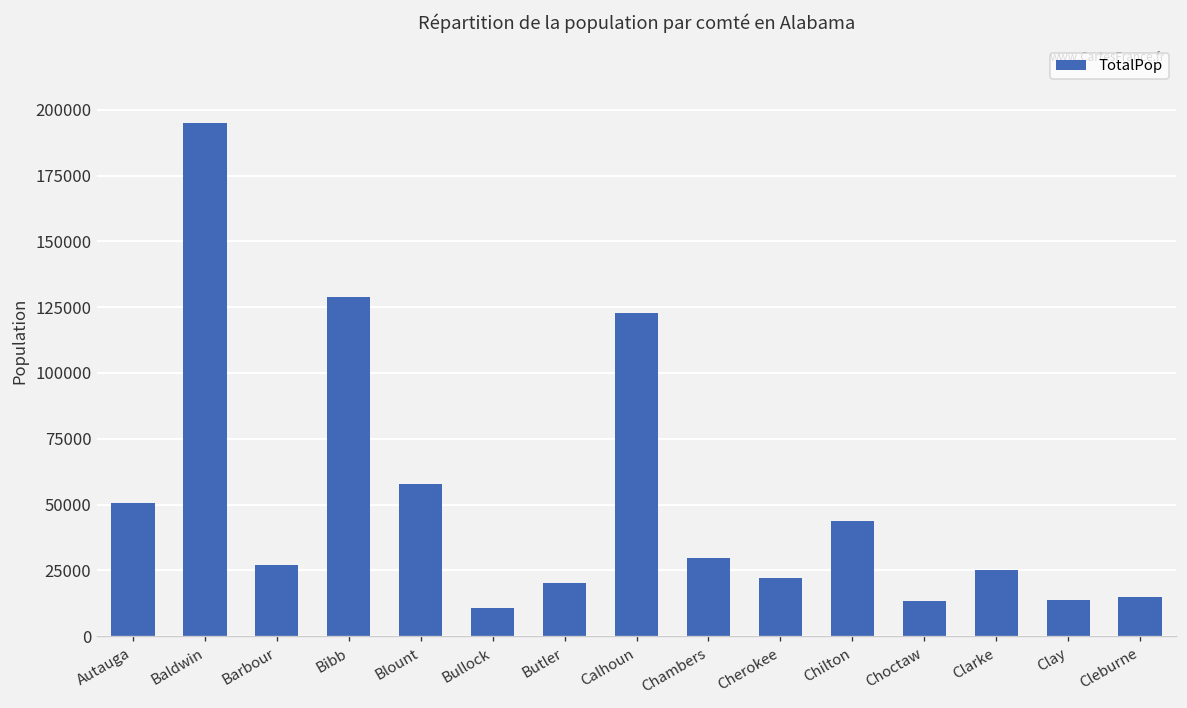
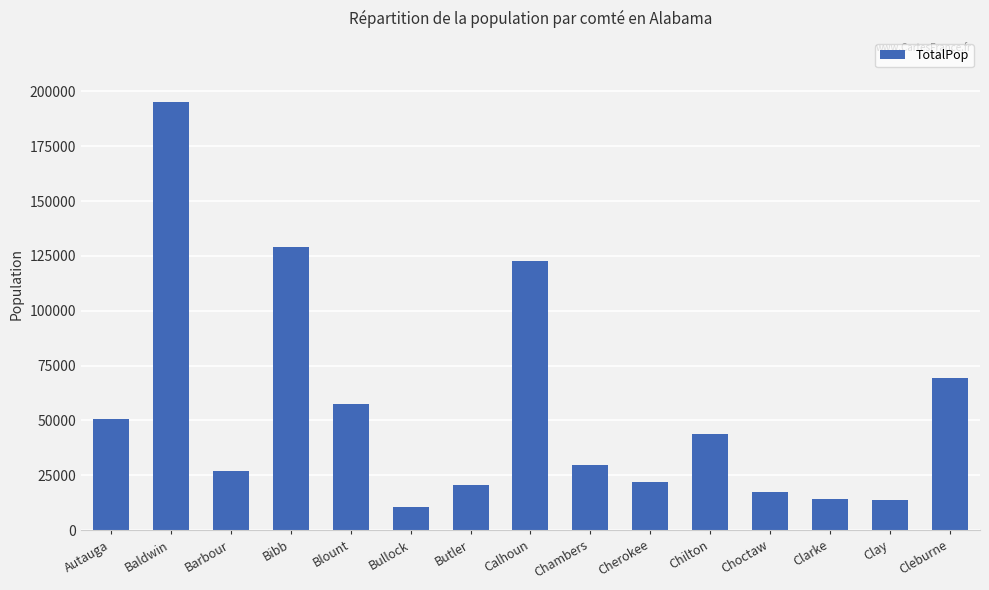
Choctaw: 13000 -> 17000
Clarke: 25000 -> 14000
Cleburne: 15000 -> 69000
